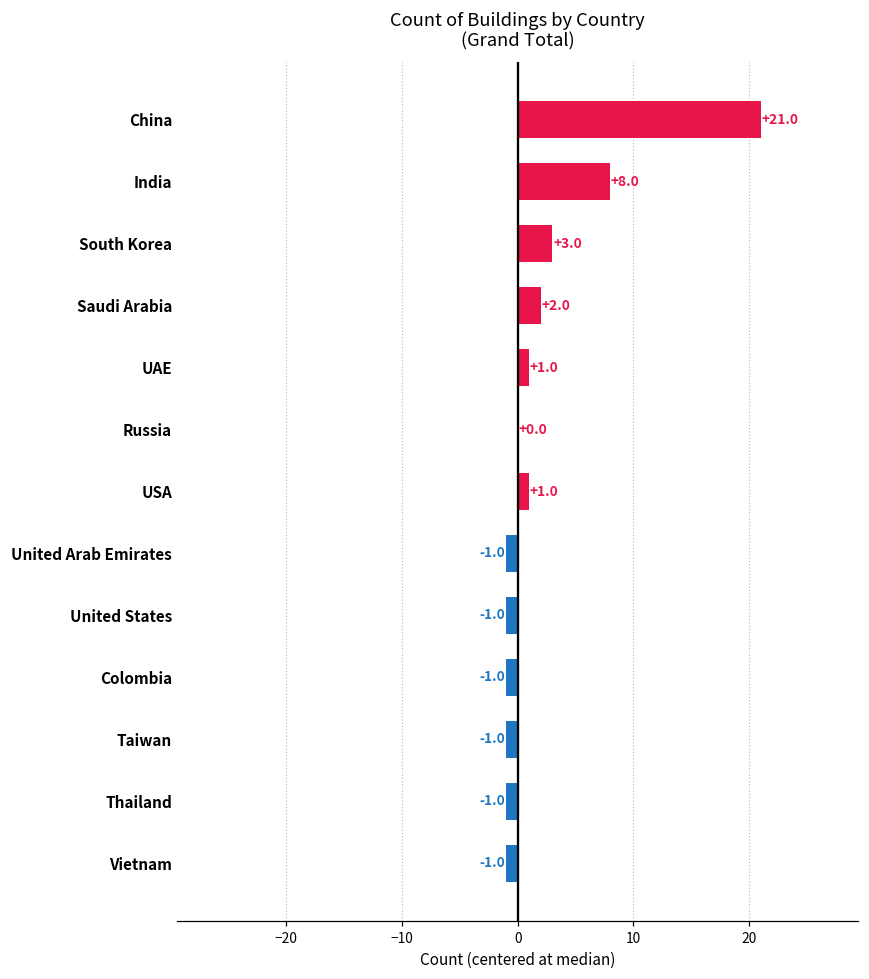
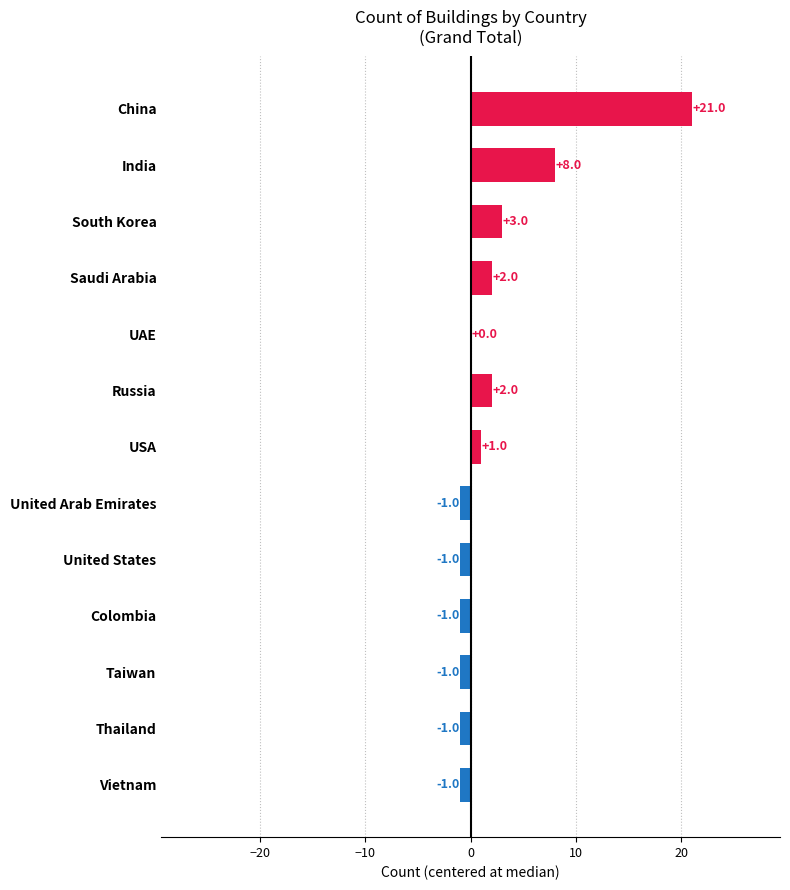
UAE: +1.0 -> +0.0
Russia: +0.0 -> +2.0
